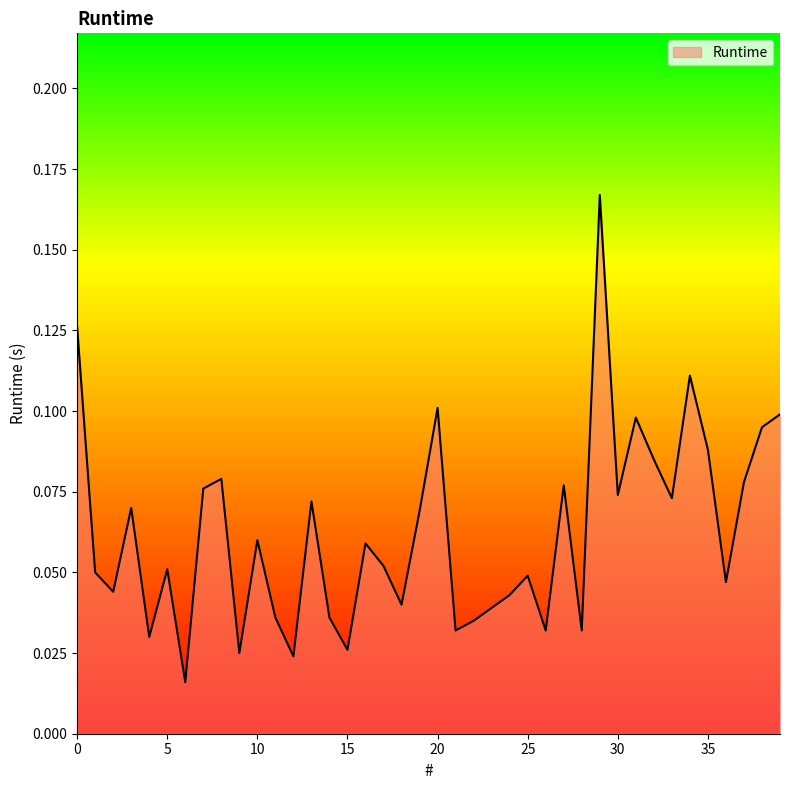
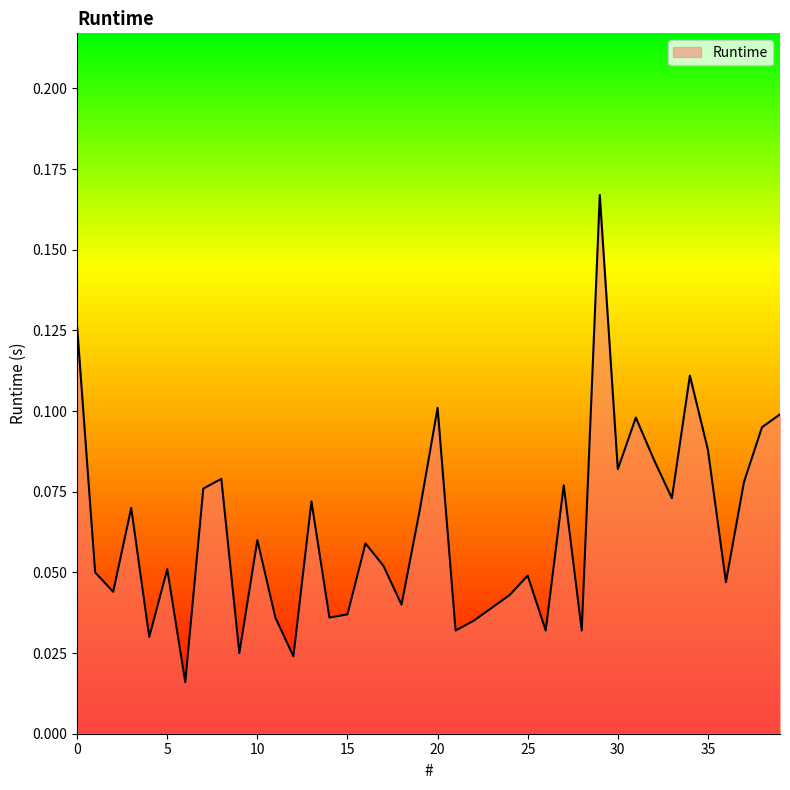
15: 0.026 -> 0.037
30: 0.074 -> 0.082
